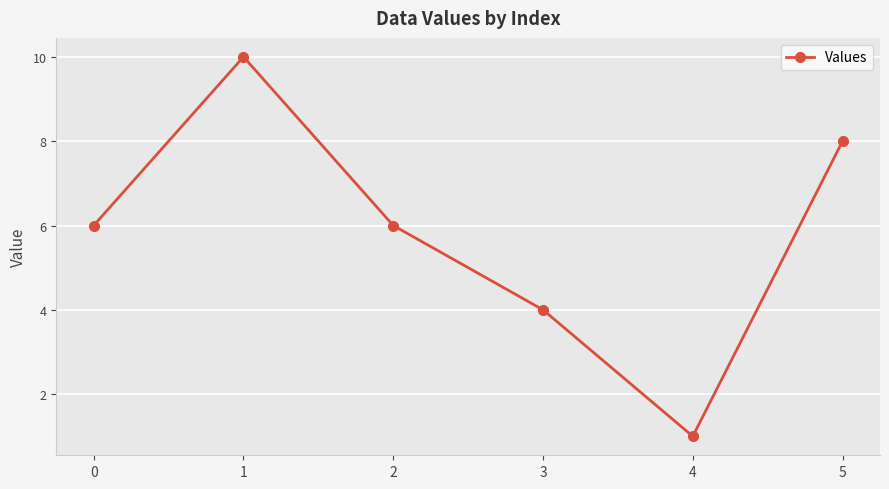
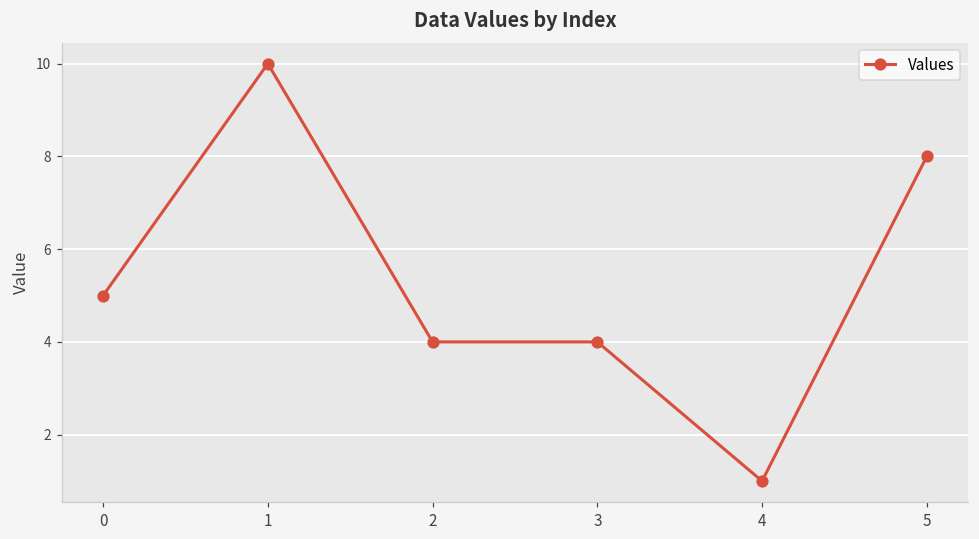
0: 6 -> 5
2: 6 -> 4
